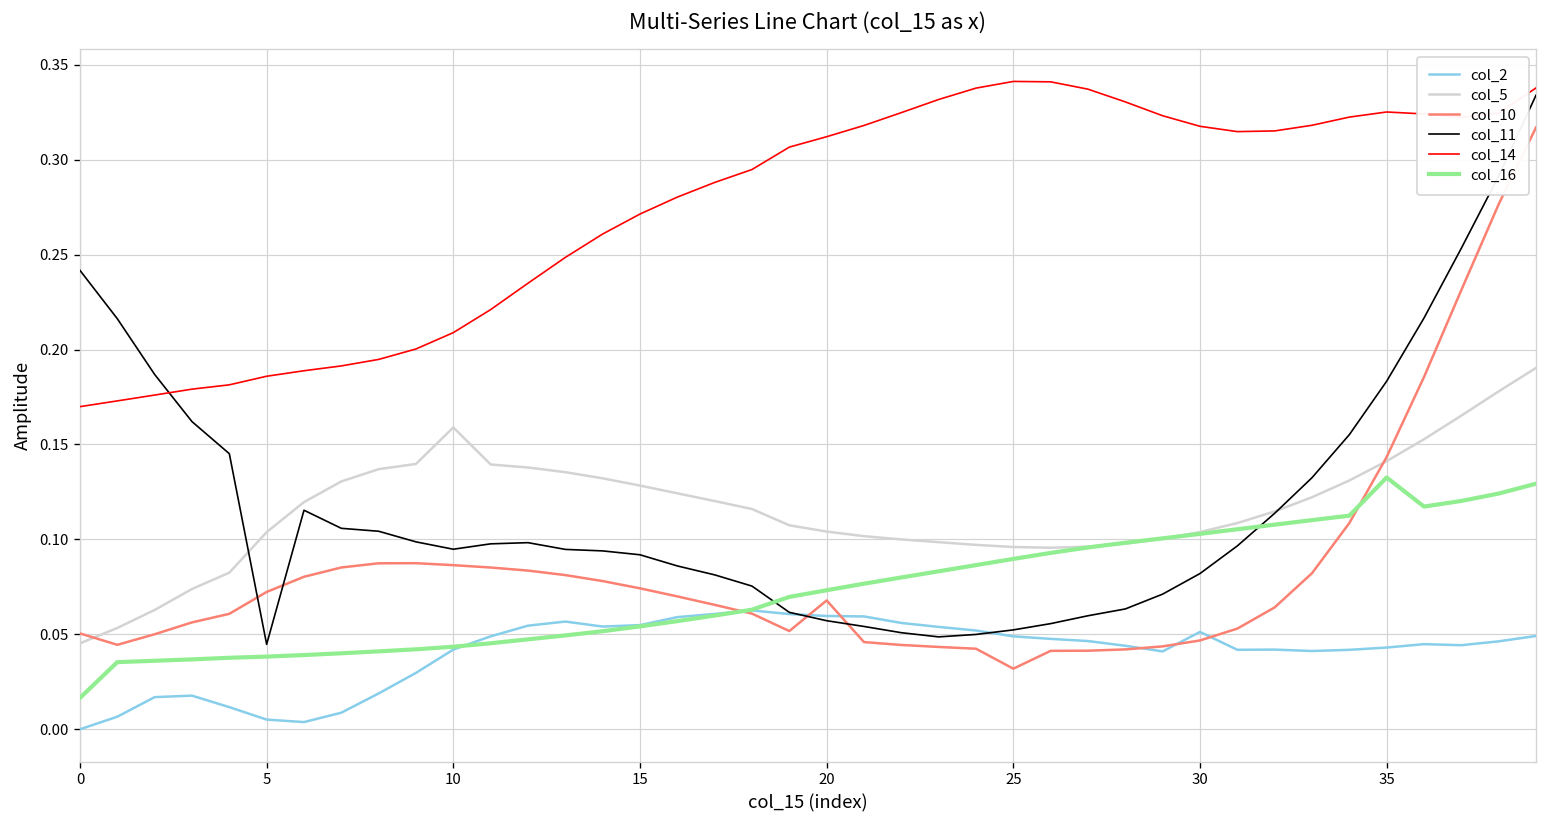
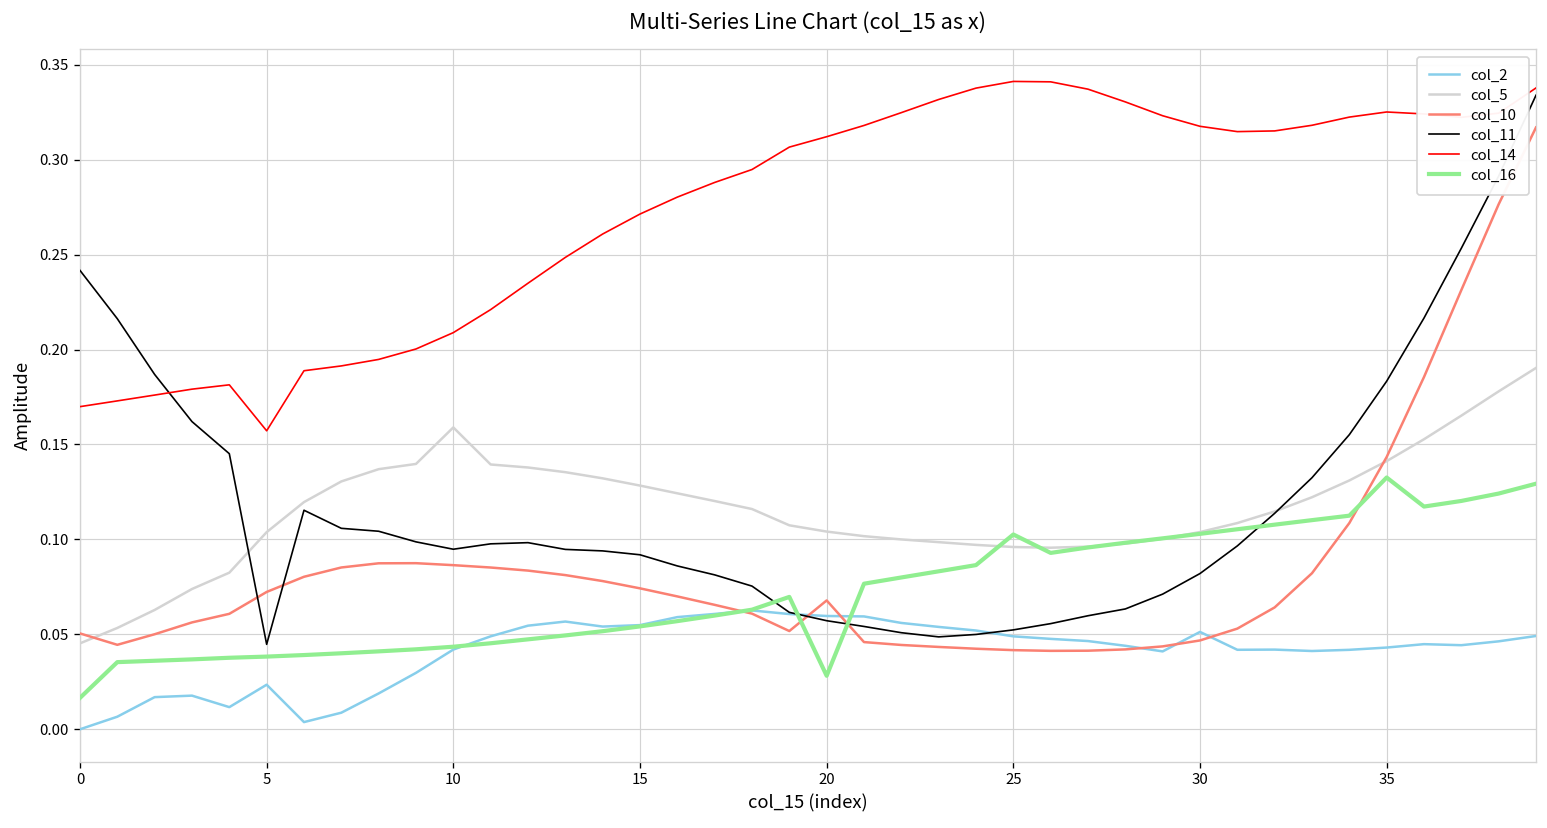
col_2, 5: 0.005 -> 0.023
col_14, 5: 0.186 -> 0.157
col_16, 20: 0.073 -> 0.028
col_10, 25: 0.032 -> 0.042
col_16, 25: 0.090 -> 0.103
